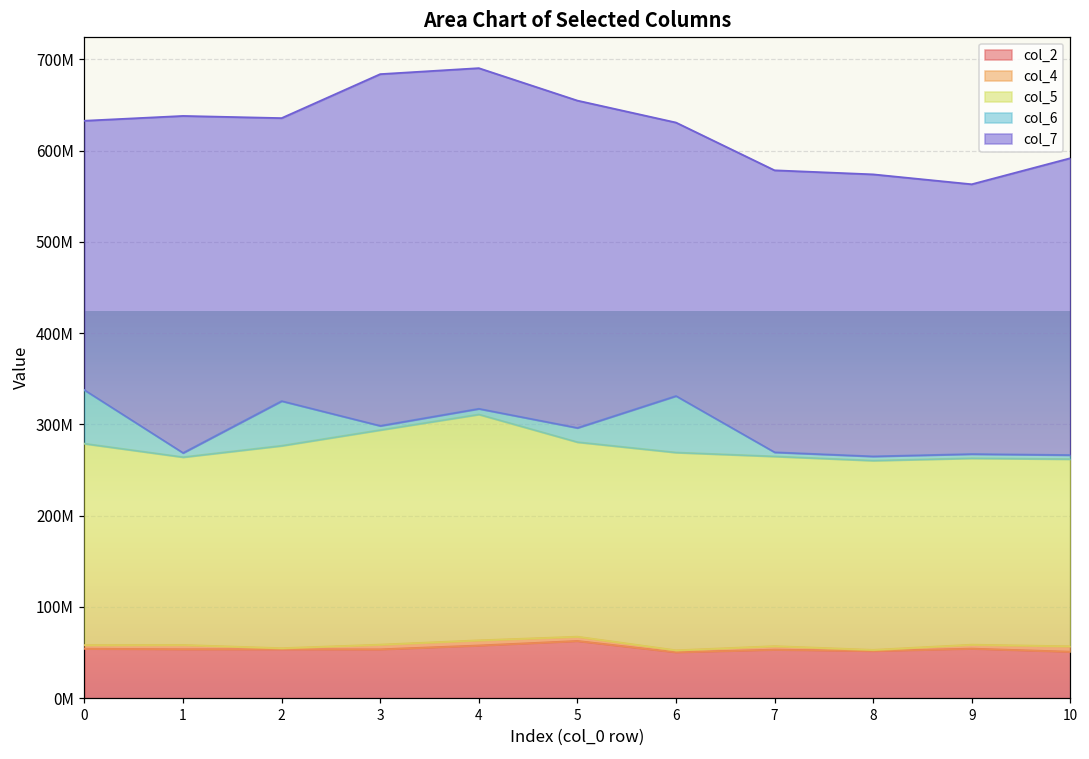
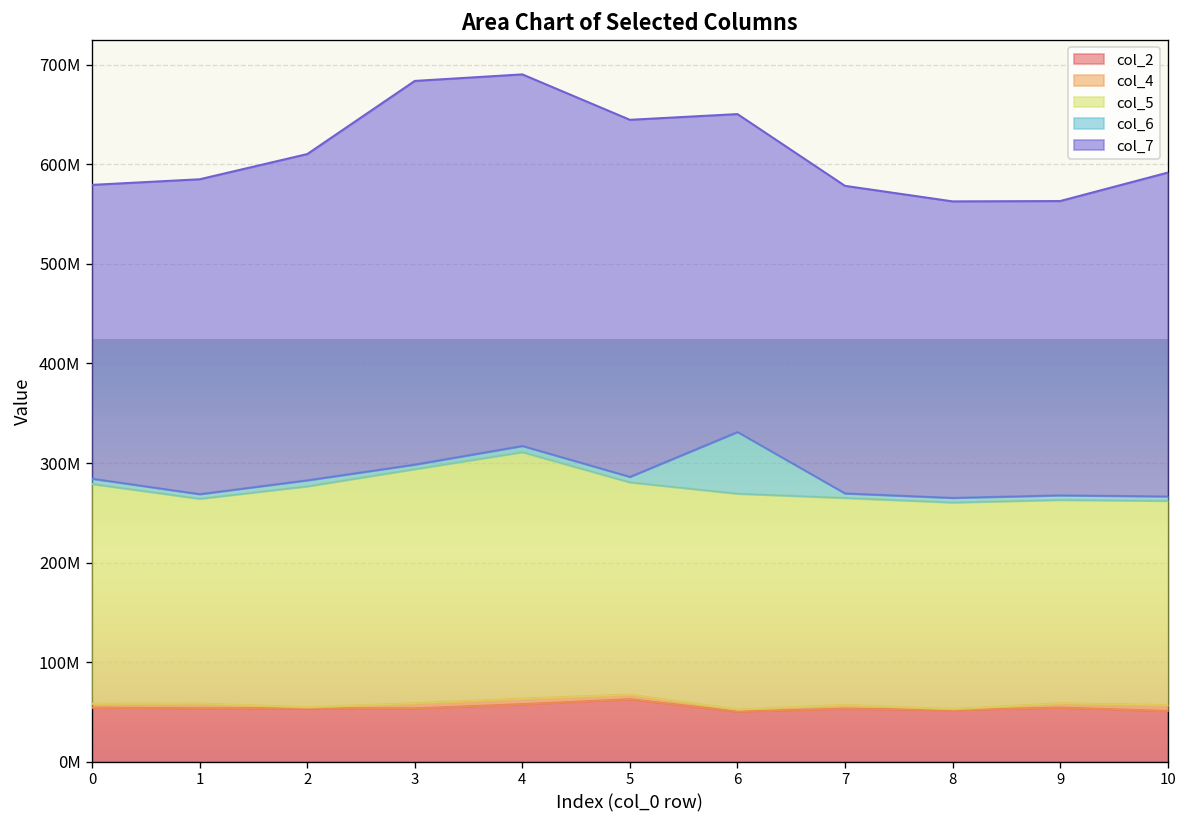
col_6, 0: 60000000 -> 10000000
col_7, 1: 370000000 -> 320000000
col_6, 2: 50000000 -> 10000000
col_7, 2: 310000000 -> 330000000
col_6, 5: 20000000 -> 10000000
col_7, 6: 300000000 -> 320000000
col_7, 8: 310000000 -> 300000000
